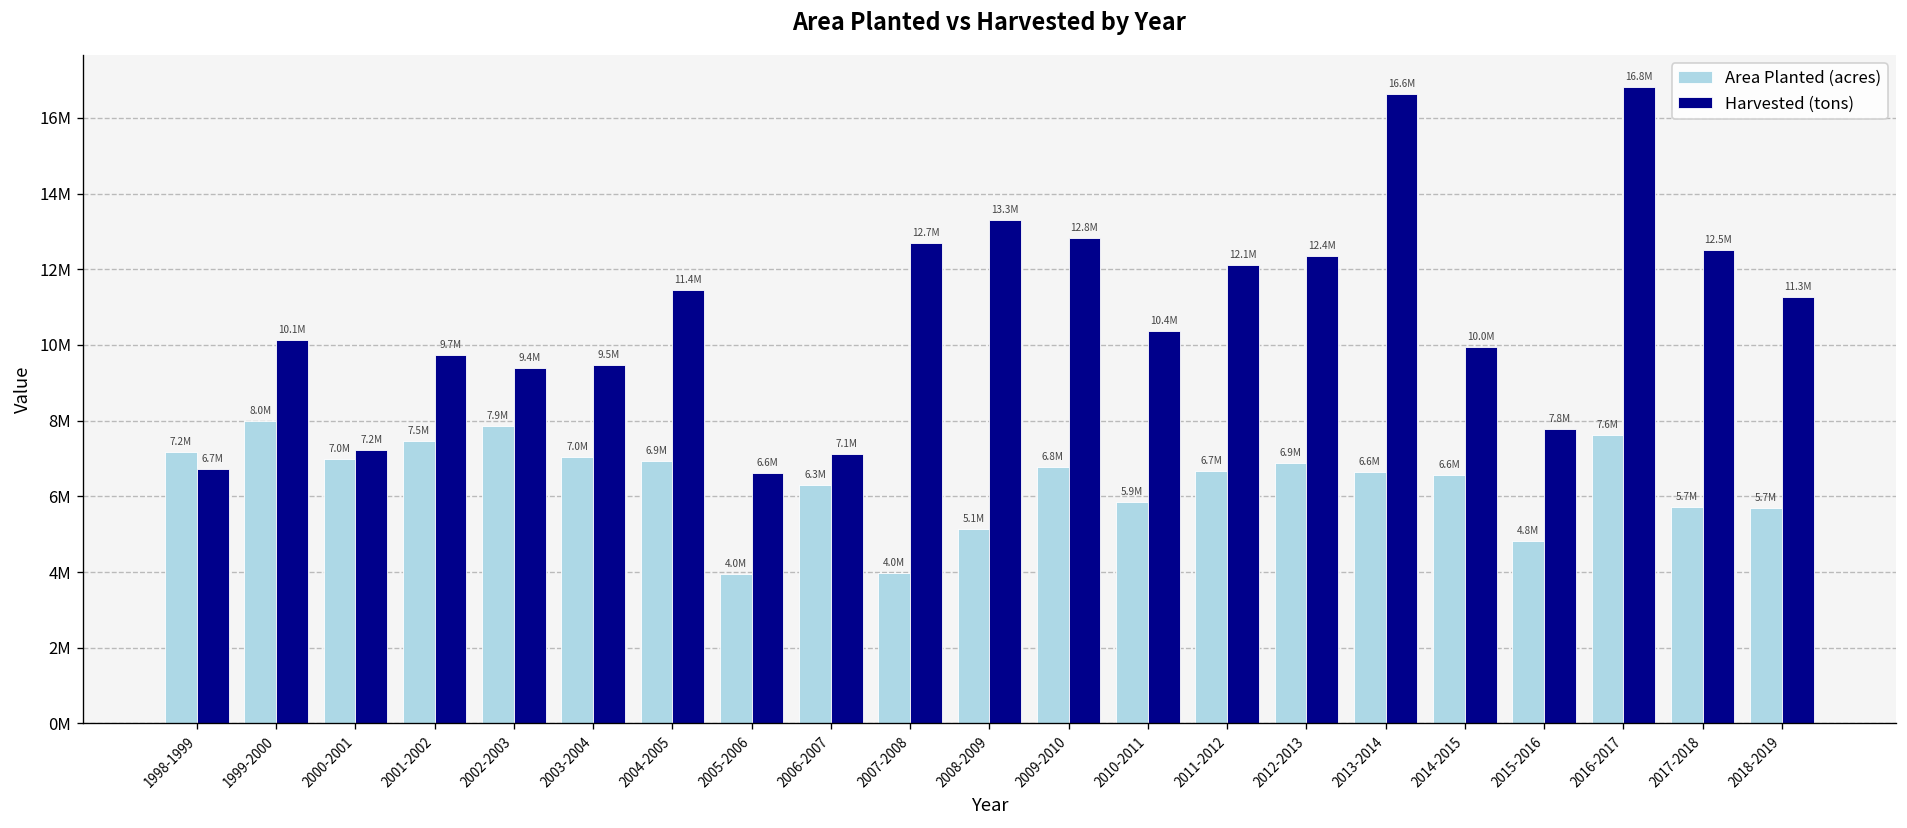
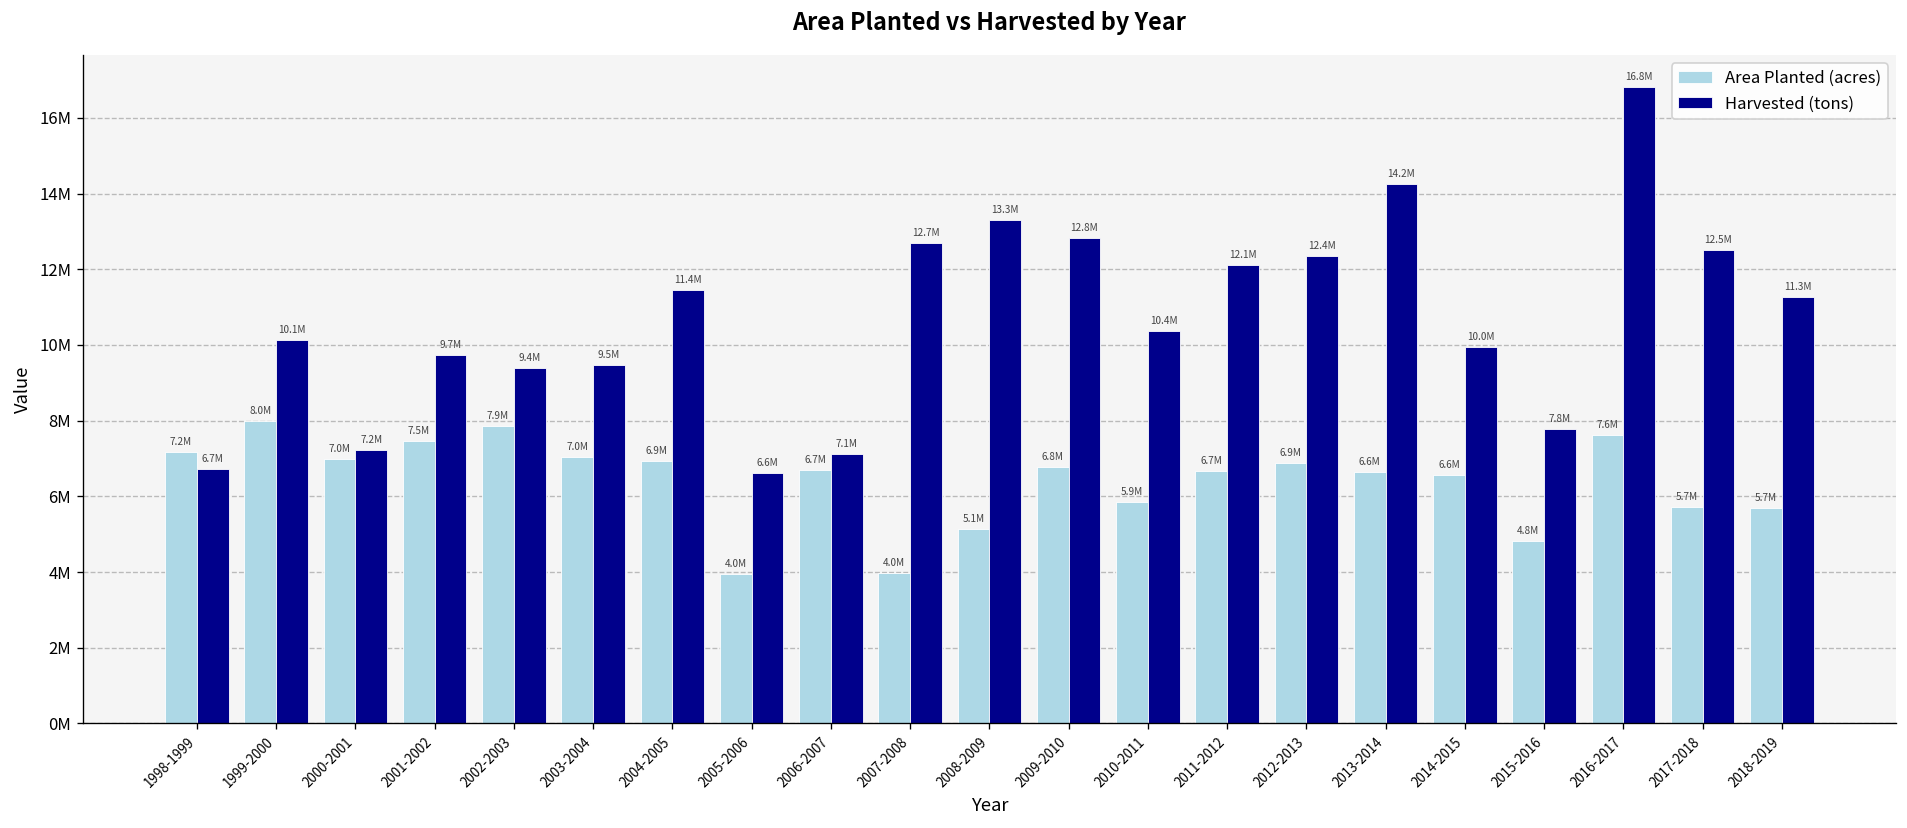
Area Planted (acres), 2006-2007: 6.3M -> 6.7M
Harvested (tons), 2013-2014: 16.6M -> 14.2M
